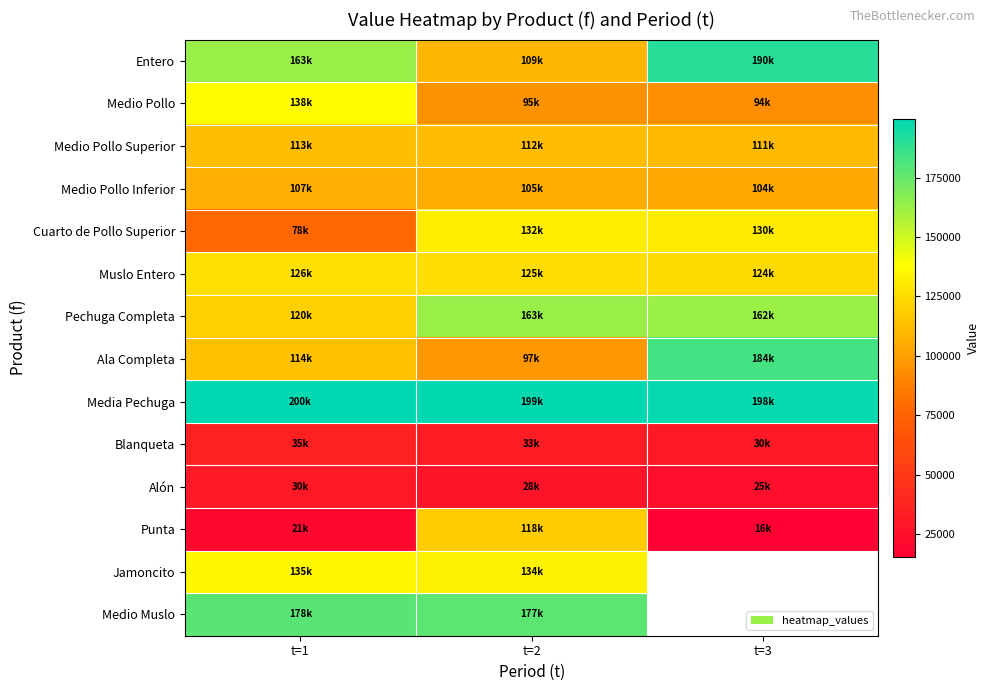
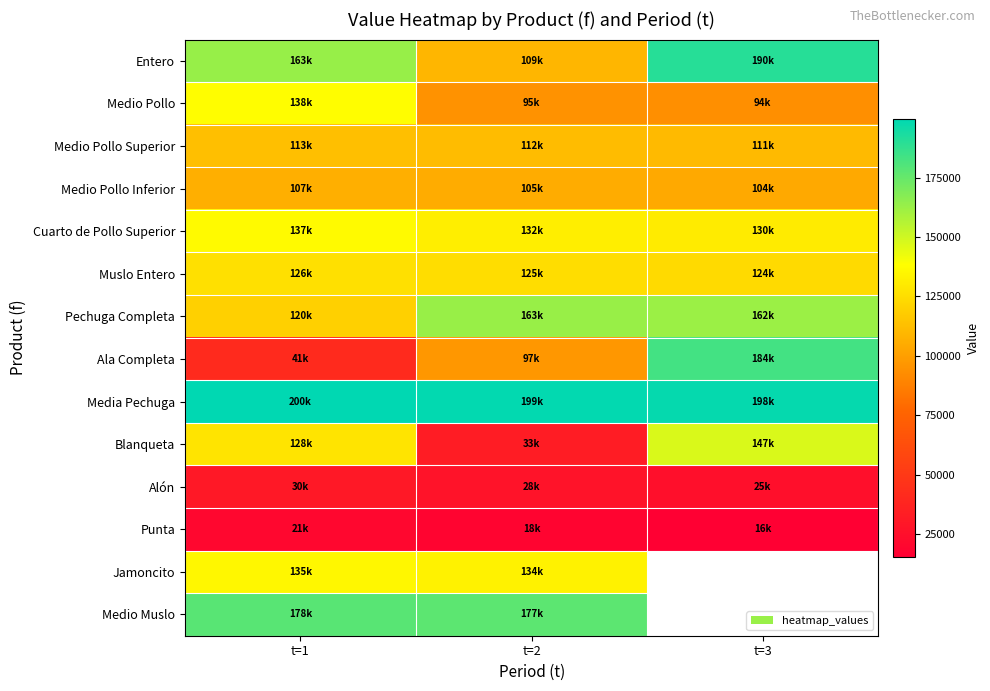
Cuarto de Pollo Superior, t=1: 78k -> 137k
Ala Completa, t=1: 114k -> 41k
Blanqueta, t=1: 35k -> 128k
Blanqueta, t=3: 30k -> 147k
Punta, t=2: 118k -> 18k
